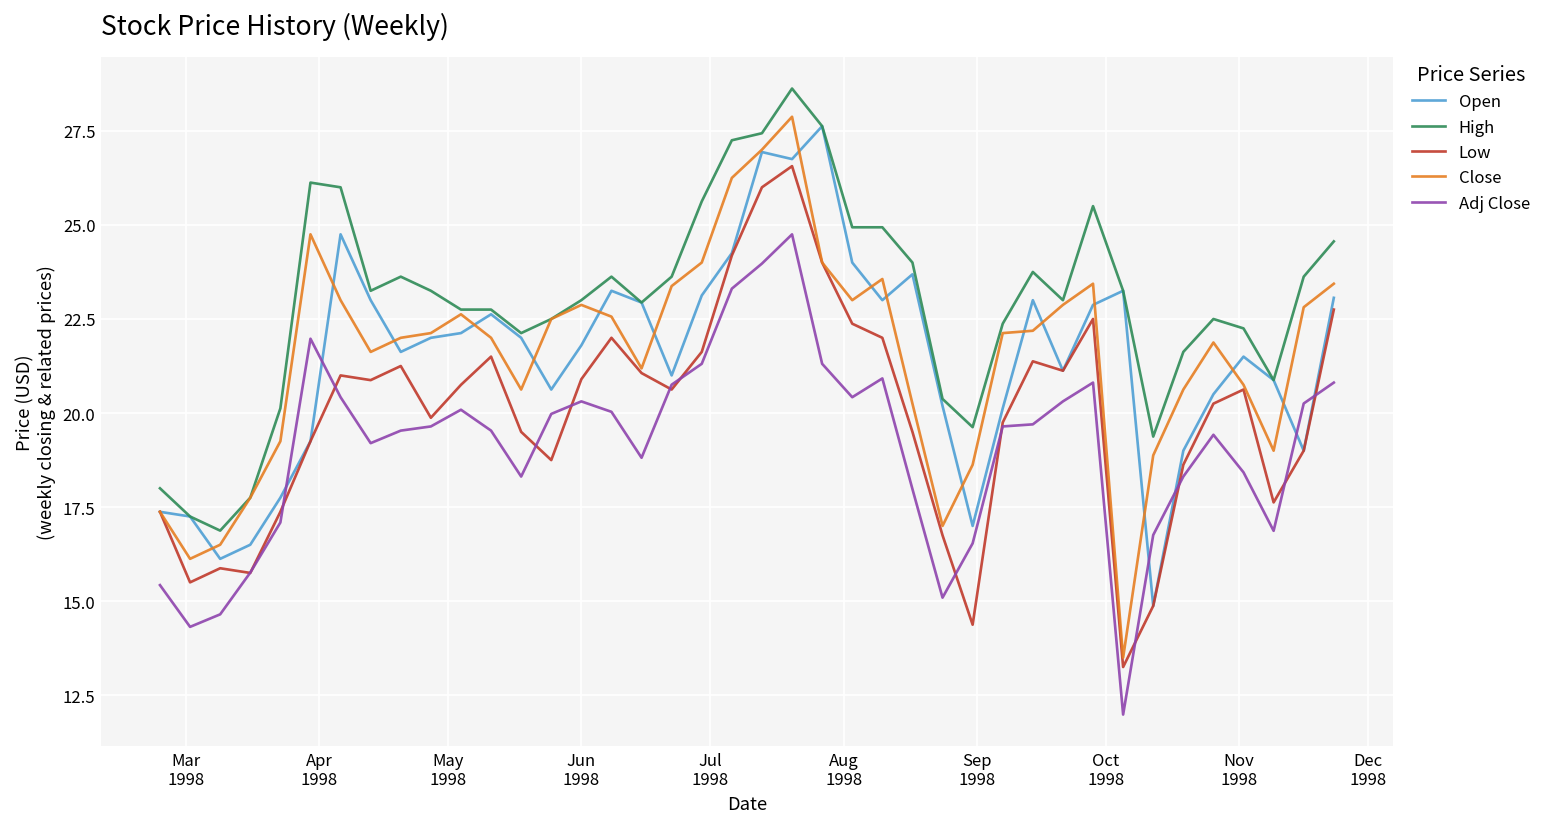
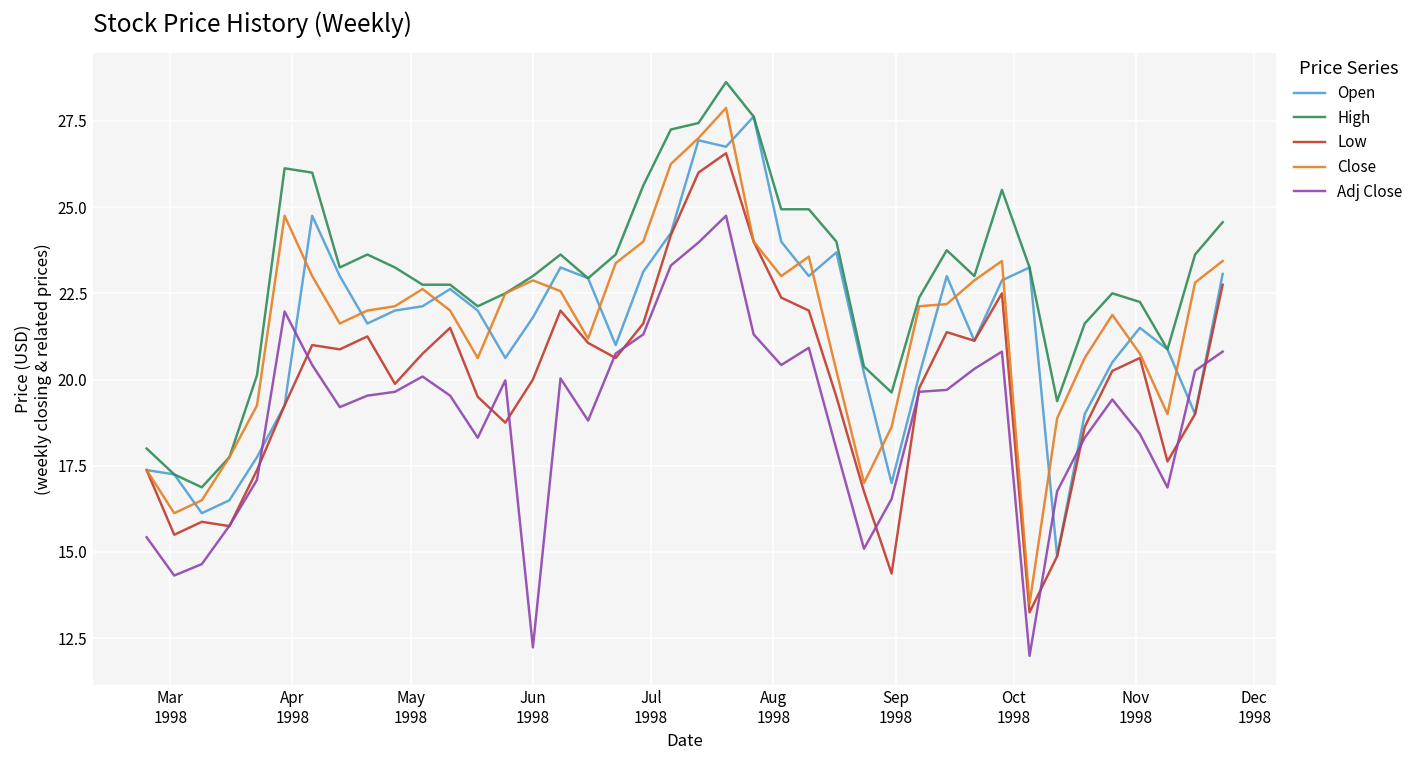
Low, Jun 1998: 20.9 -> 20.0
Adj Close, Jun 1998: 20.3 -> 12.2
